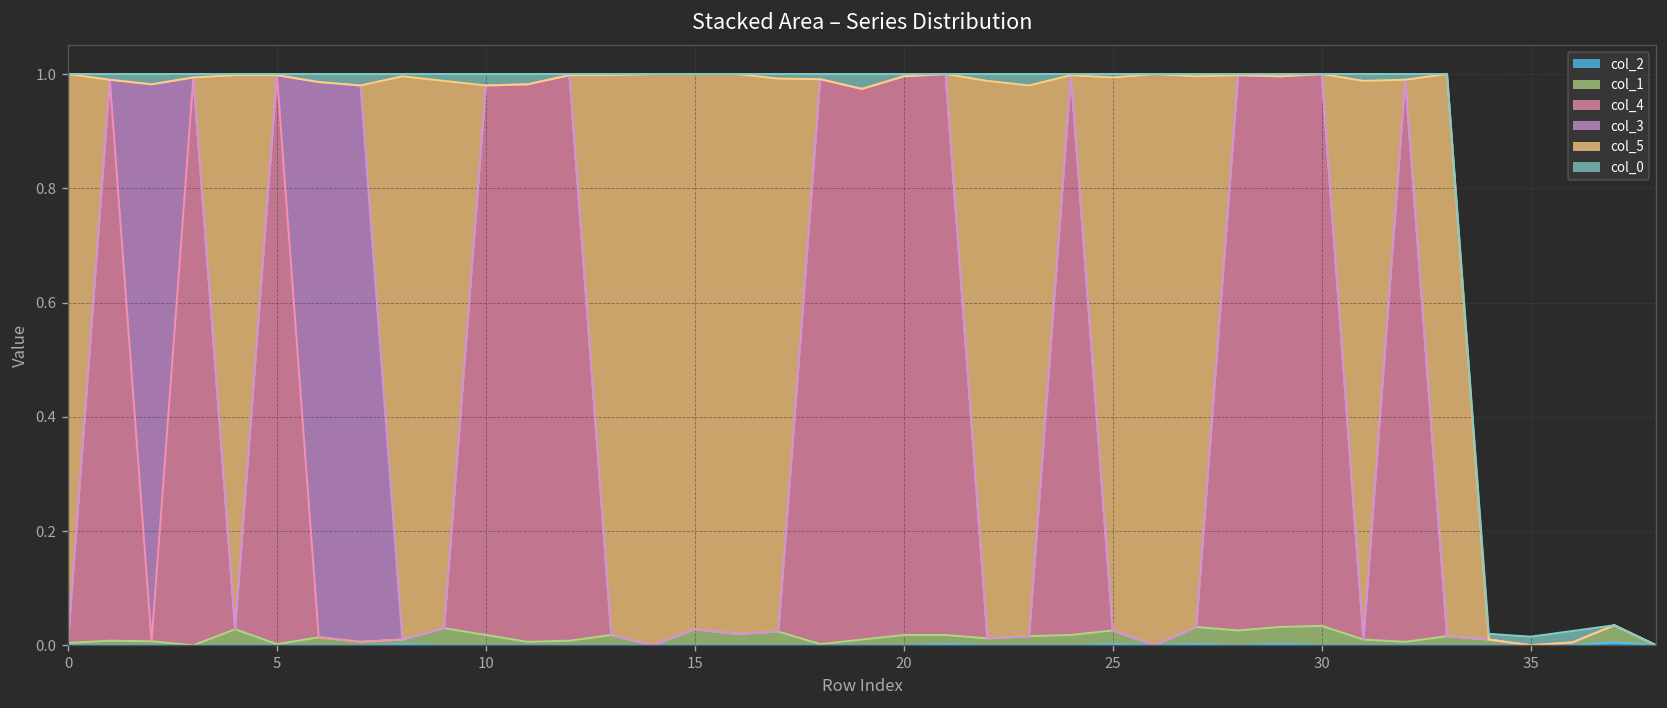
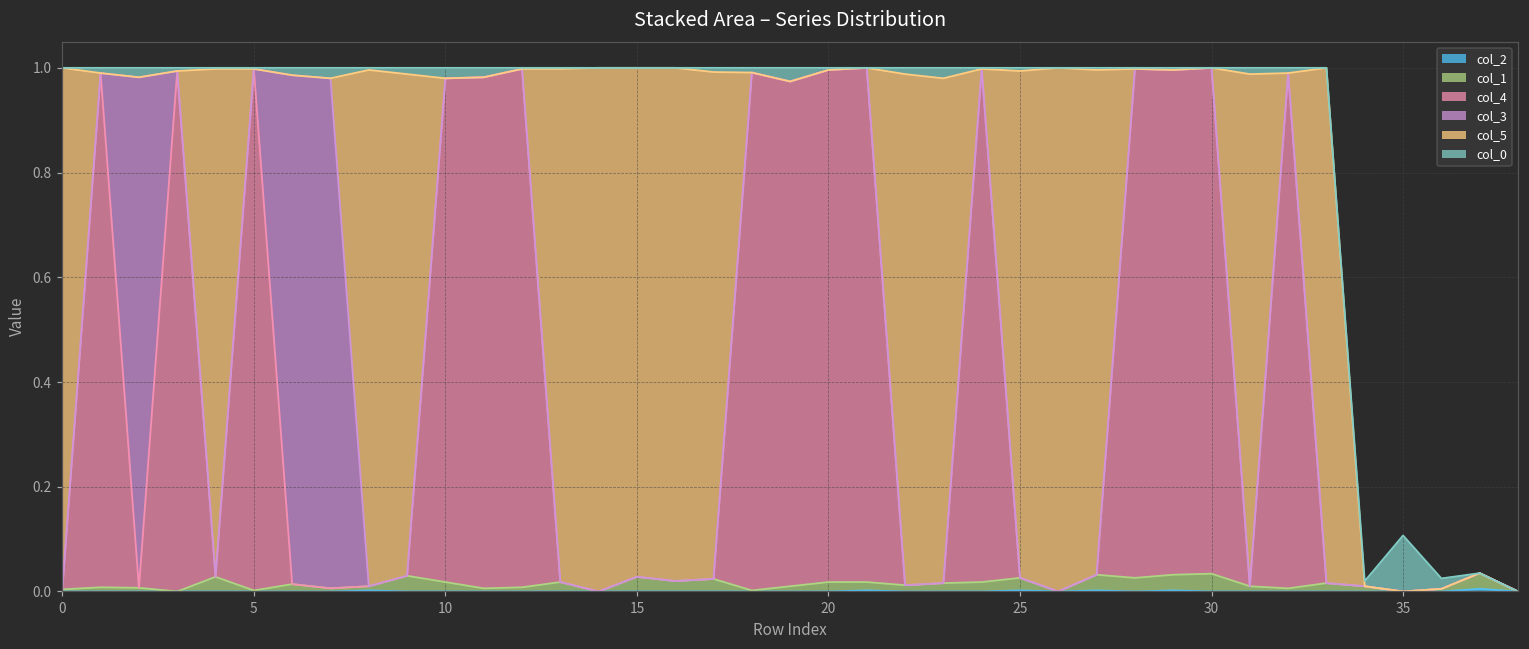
col_0, 35: 0.02 -> 0.11
